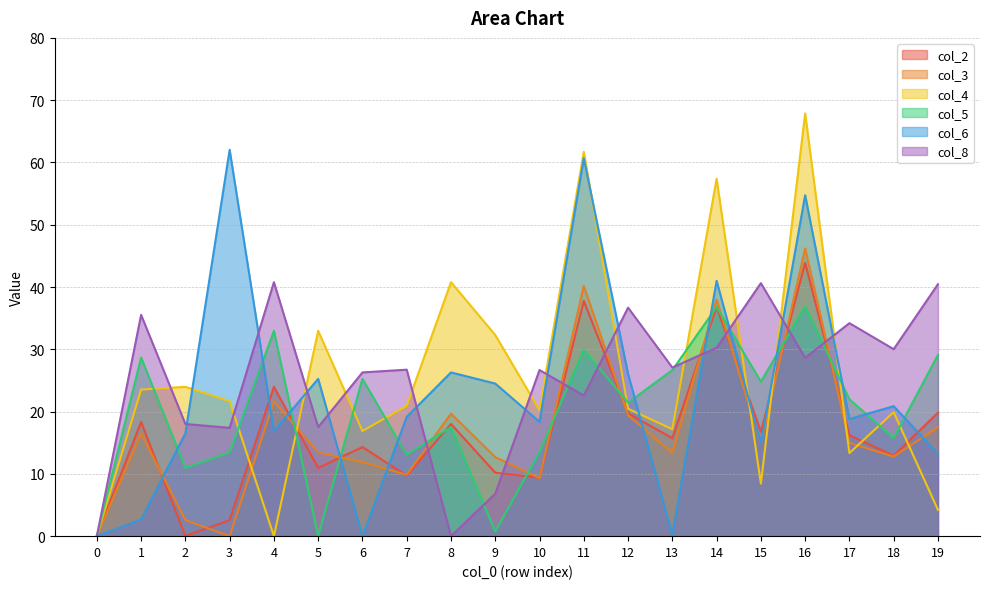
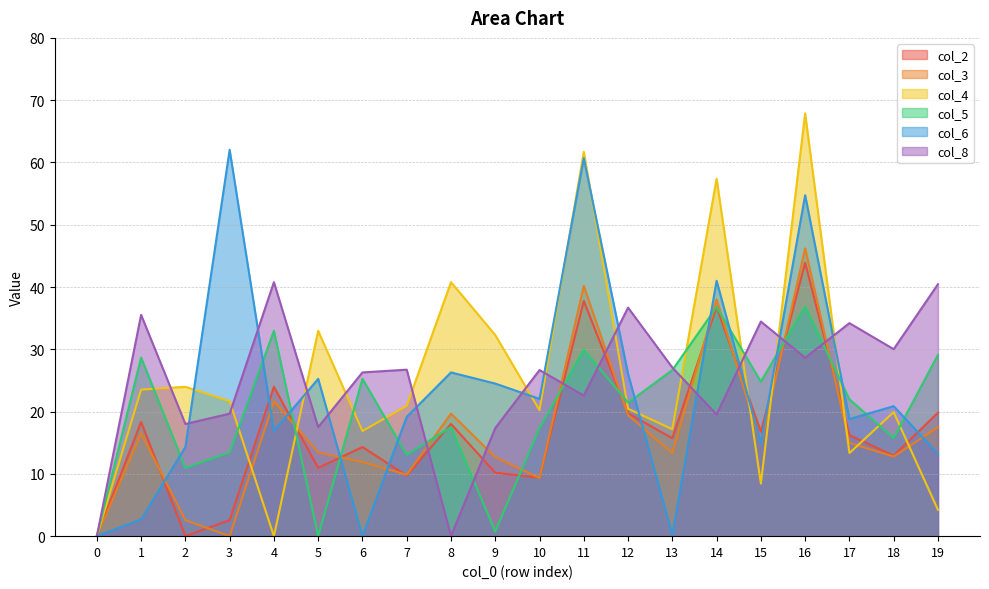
col_6, 2: 17 -> 14
col_8, 3: 17 -> 20
col_8, 9: 7 -> 17
col_5, 10: 13 -> 17
col_6, 10: 18 -> 22
col_8, 14: 30 -> 20
col_8, 15: 41 -> 34
